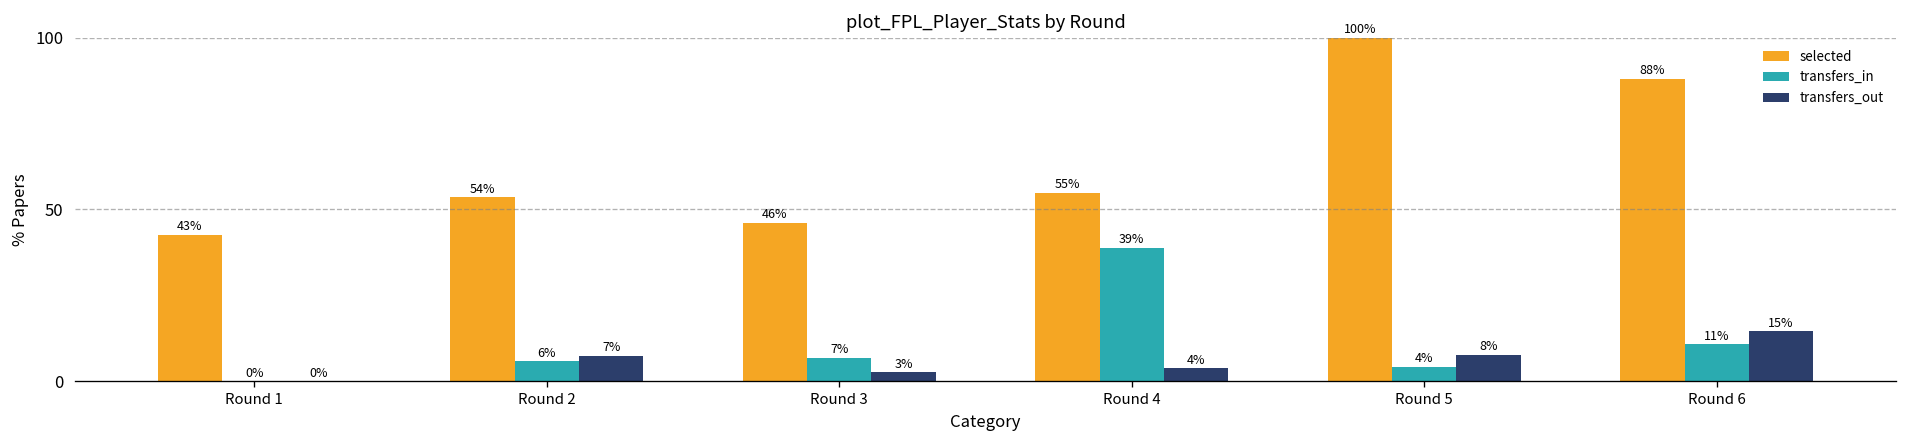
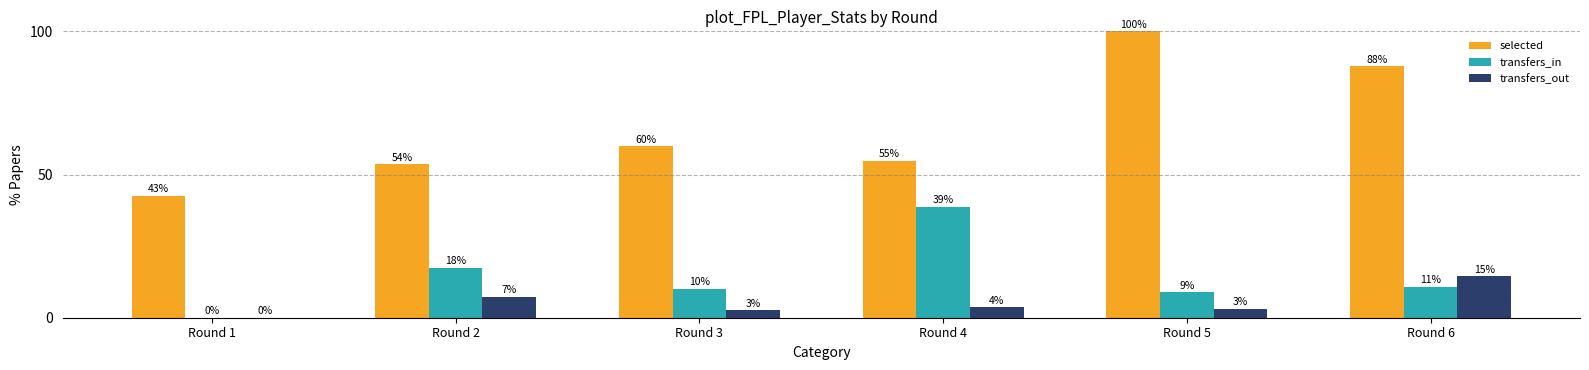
transfers_in, Round 2: 6% -> 18%
selected, Round 3: 46% -> 60%
transfers_in, Round 3: 7% -> 10%
transfers_in, Round 5: 4% -> 9%
transfers_out, Round 5: 8% -> 3%
